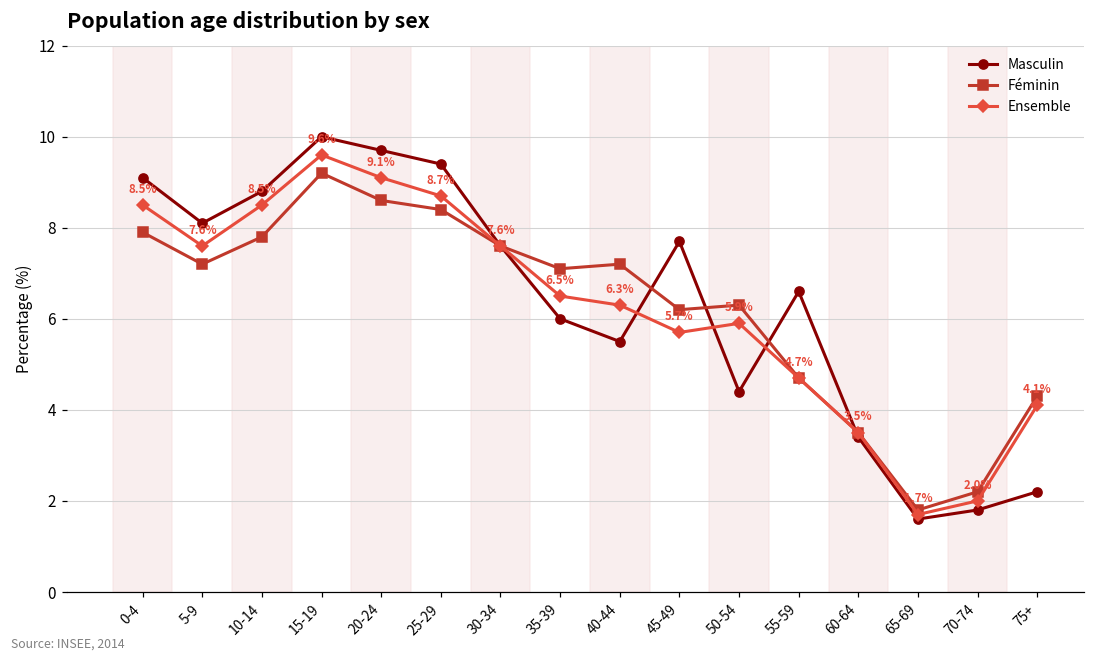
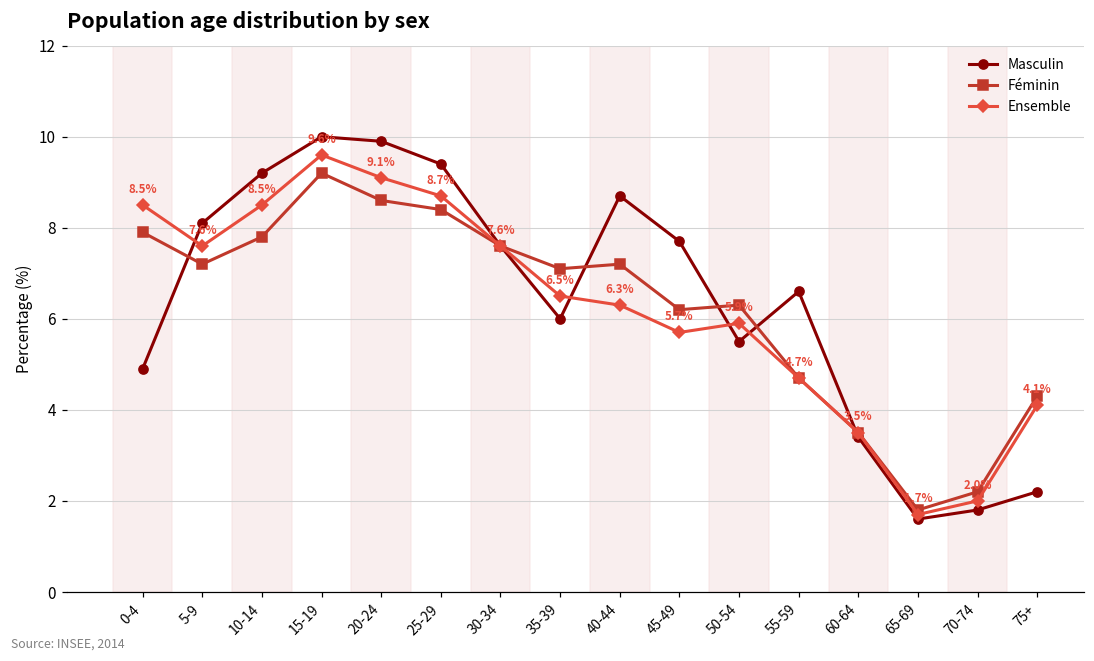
Masculin, 0-4: 9.1 -> 4.9
Masculin, 10-14: 8.8 -> 9.2
Masculin, 20-24: 9.7 -> 9.9
Masculin, 40-44: 5.5 -> 8.7
Masculin, 50-54: 4.4 -> 5.5
